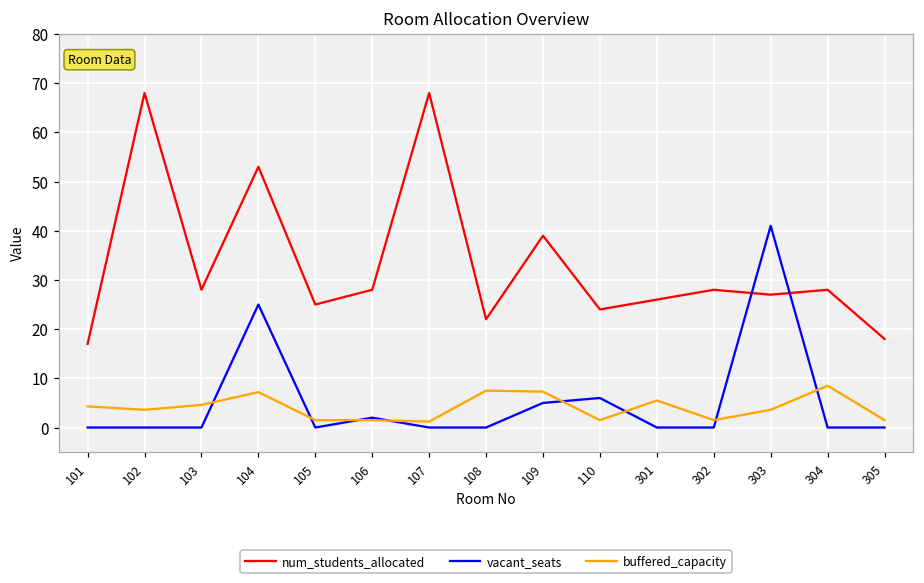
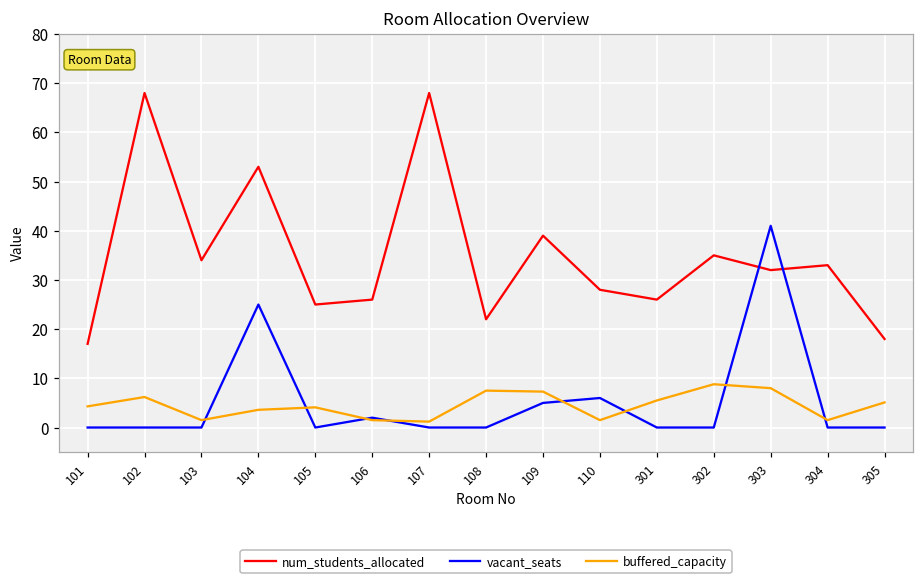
buffered_capacity, 102: 4 -> 6
num_students_allocated, 103: 28 -> 34
buffered_capacity, 103: 5 -> 2
buffered_capacity, 104: 7 -> 4
buffered_capacity, 105: 2 -> 4
num_students_allocated, 106: 28 -> 26
num_students_allocated, 110: 24 -> 28
num_students_allocated, 302: 28 -> 35
buffered_capacity, 302: 2 -> 9
num_students_allocated, 303: 27 -> 32
buffered_capacity, 303: 4 -> 8
num_students_allocated, 304: 28 -> 33
buffered_capacity, 304: 9 -> 2
buffered_capacity, 305: 2 -> 5
